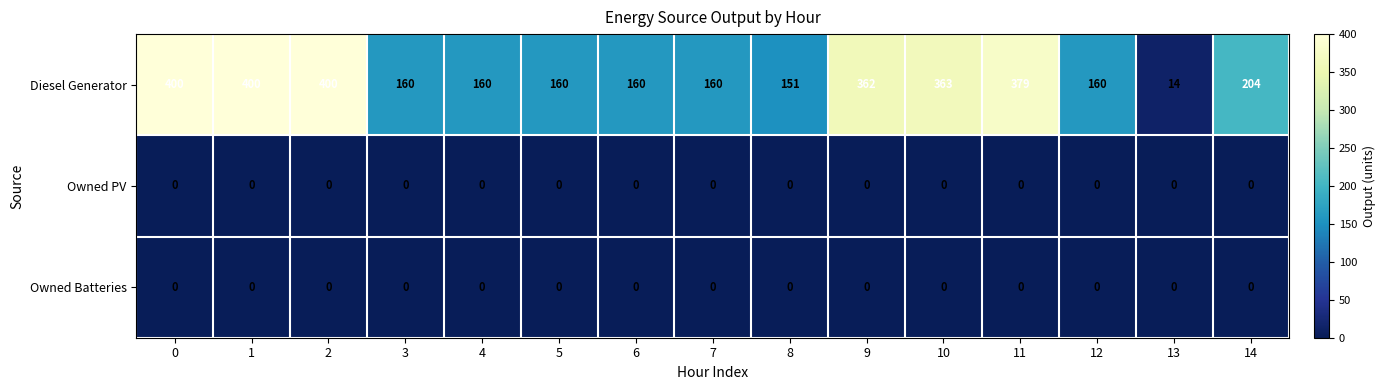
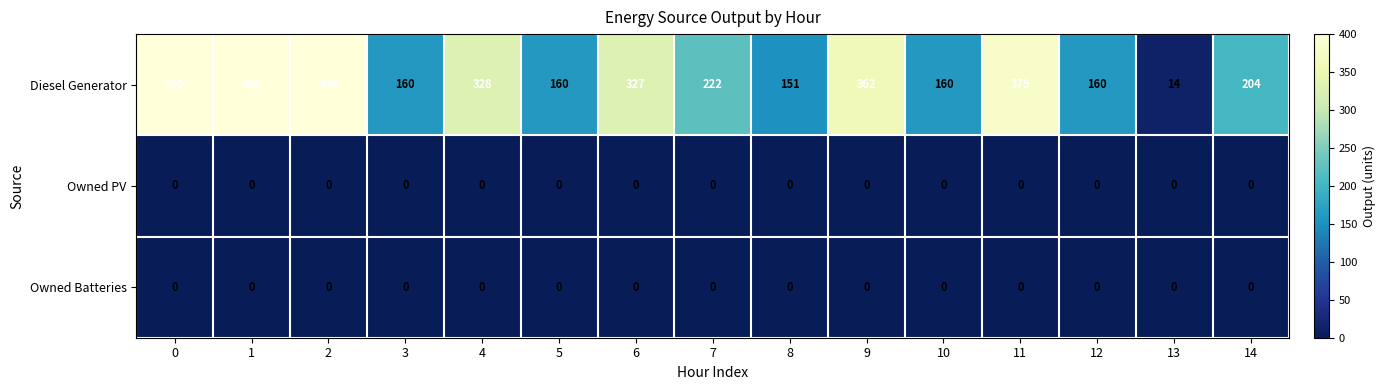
Diesel Generator, 4: 160 -> 328
Diesel Generator, 6: 160 -> 327
Diesel Generator, 7: 160 -> 222
Diesel Generator, 10: 363 -> 160
